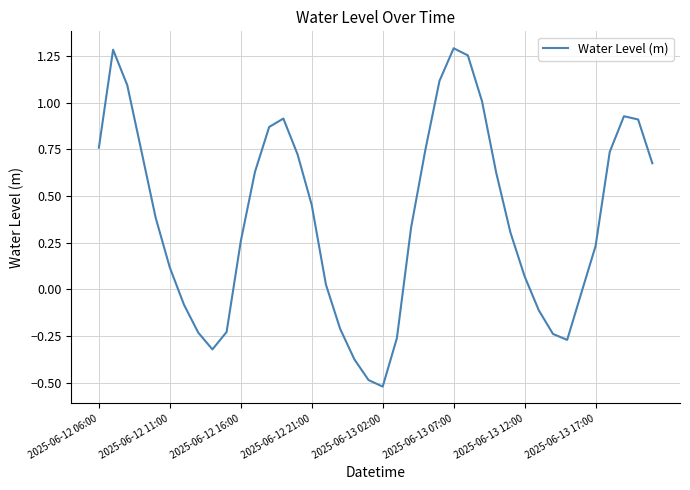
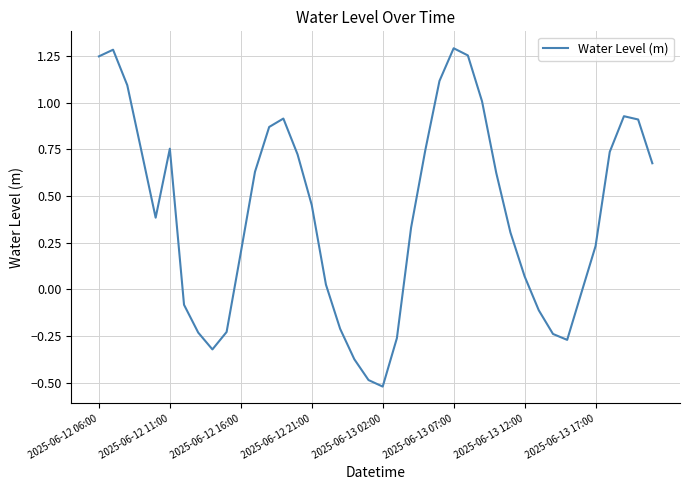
2025-06-12 06:00: 0.76 -> 1.25
2025-06-12 11:00: 0.12 -> 0.75
2025-06-12 16:00: 0.26 -> 0.20
